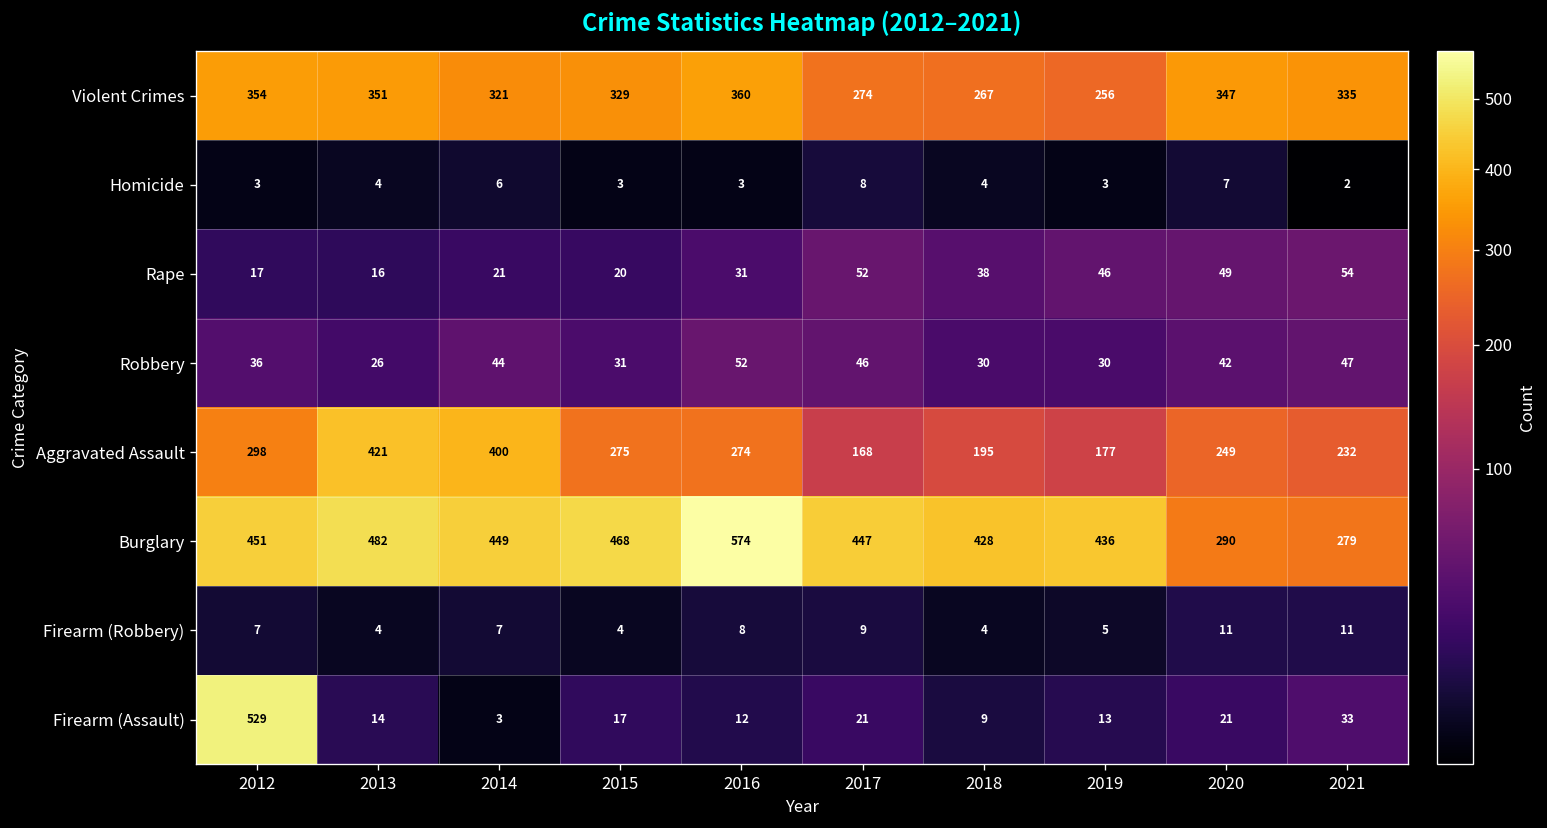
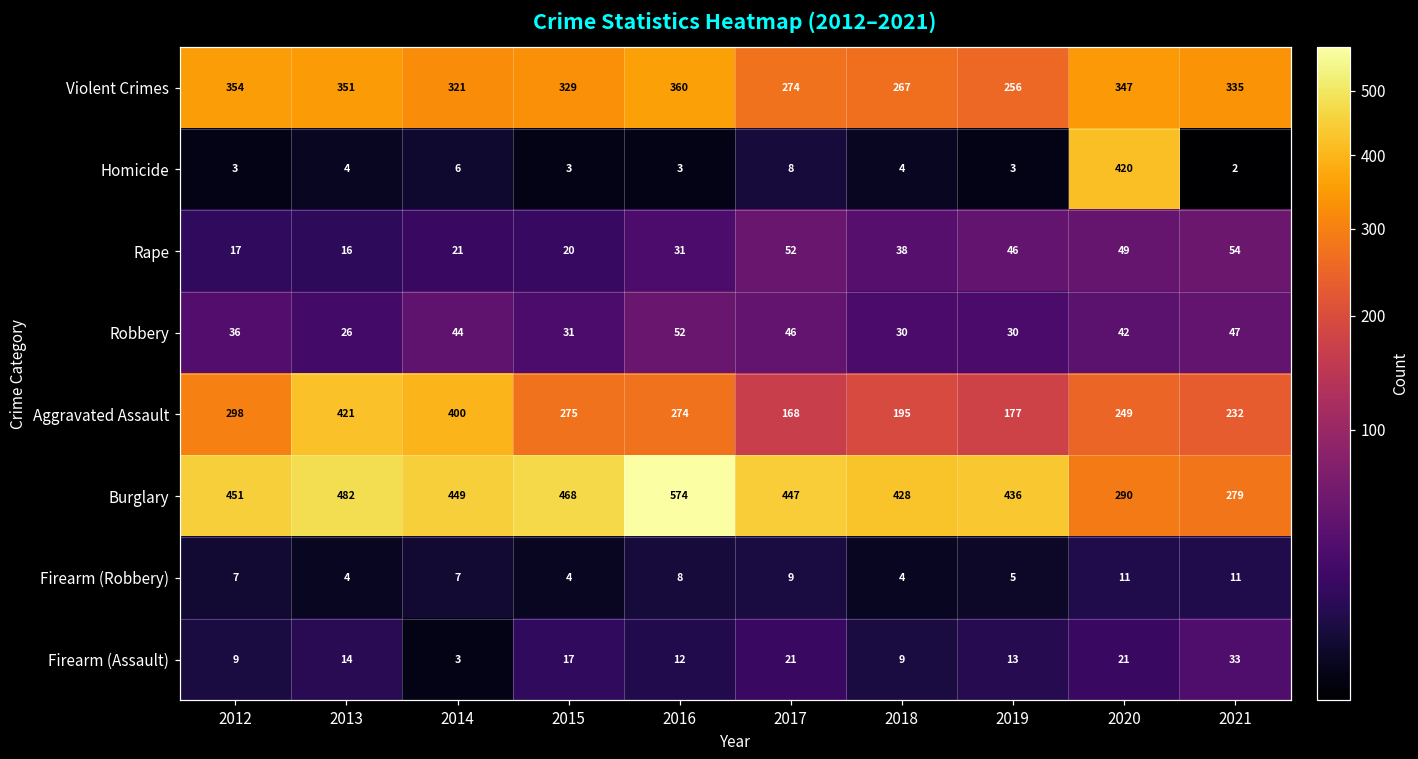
Homicide, 2020: 7 -> 420
Firearm (Assault), 2012: 529 -> 9
